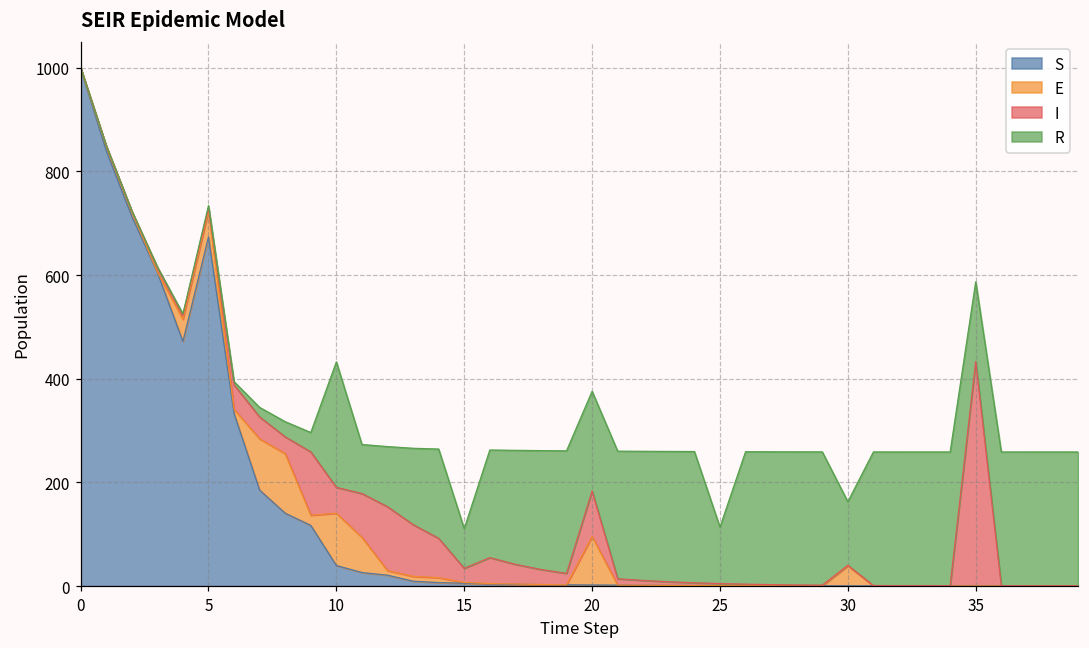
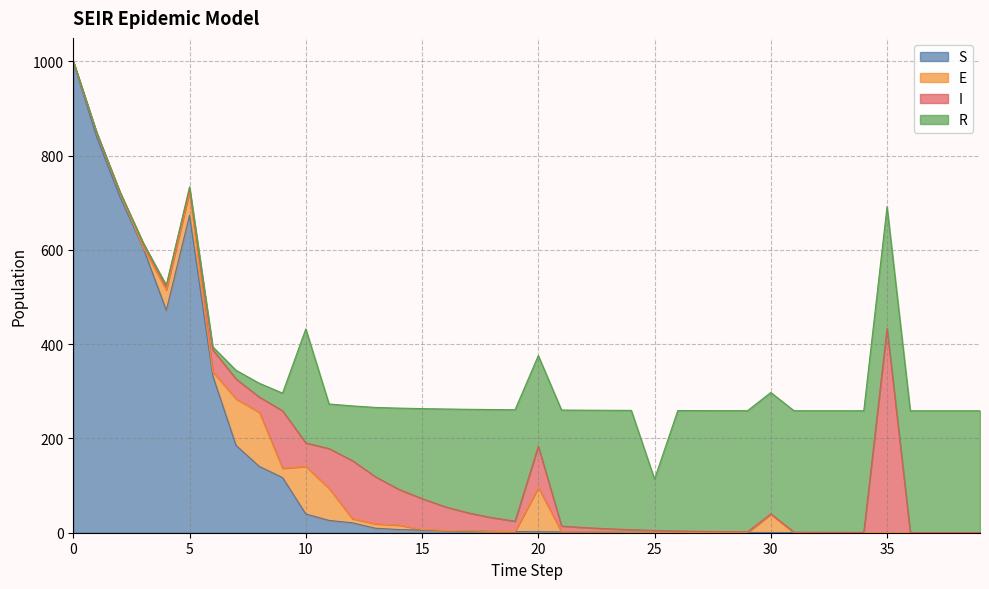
I, 15: 30 -> 70
R, 15: 80 -> 190
R, 30: 120 -> 260
R, 35: 150 -> 260
